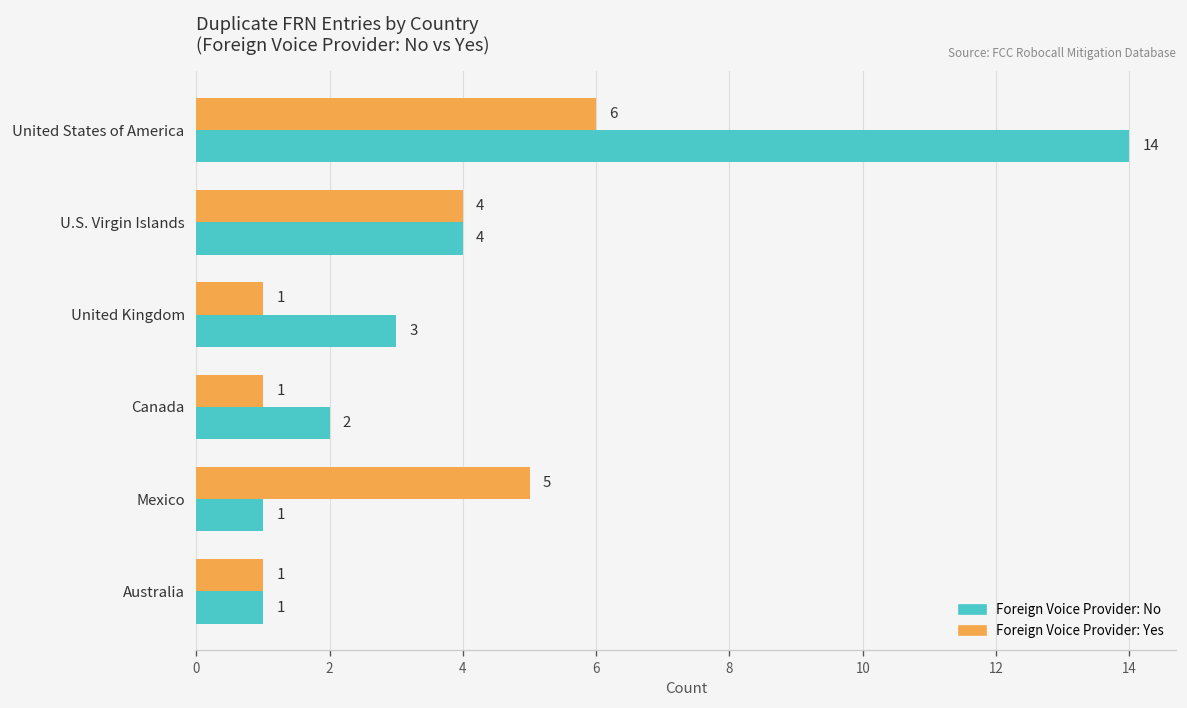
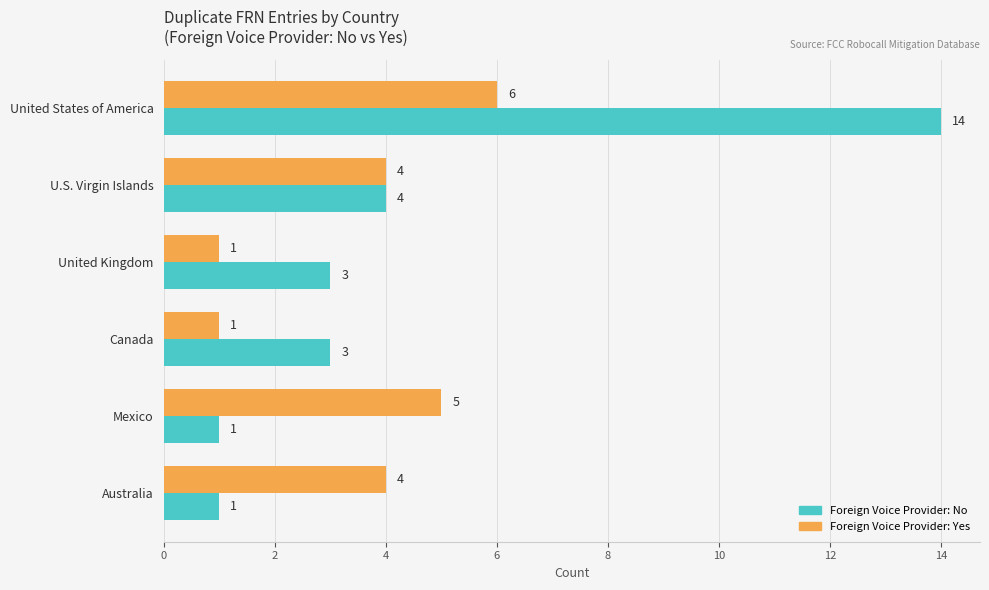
Foreign Voice Provider: No, Canada: 2 -> 3
Foreign Voice Provider: Yes, Australia: 1 -> 4
